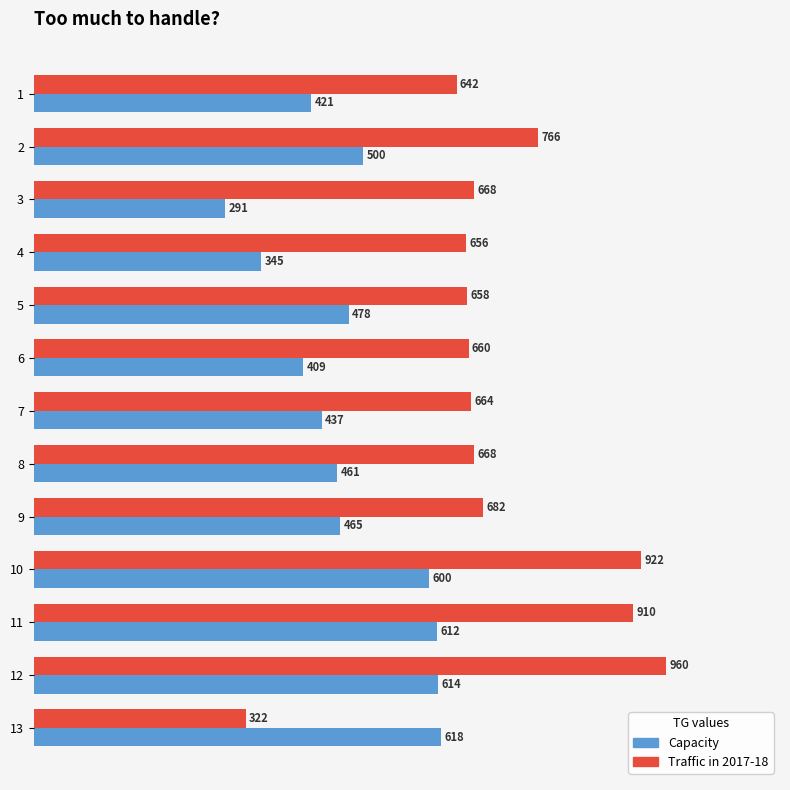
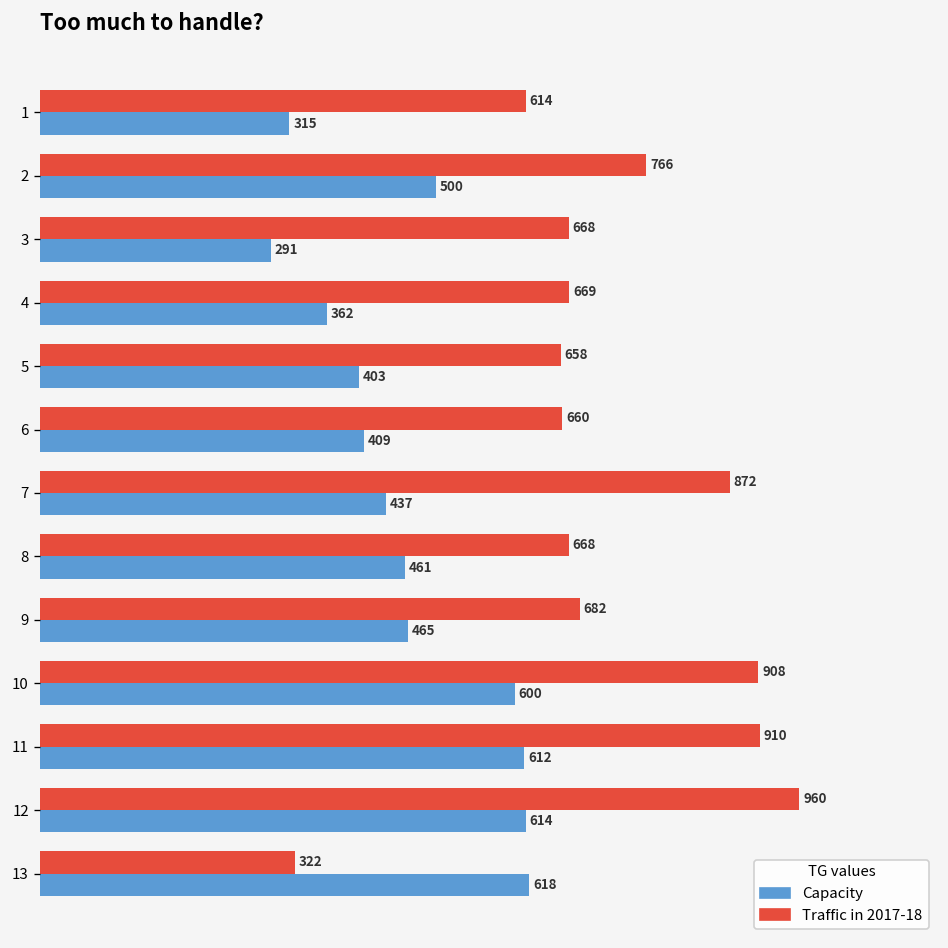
Traffic in 2017-18, 1: 642 -> 614
Capacity, 1: 421 -> 315
Traffic in 2017-18, 4: 656 -> 669
Capacity, 4: 345 -> 362
Capacity, 5: 478 -> 403
Traffic in 2017-18, 7: 664 -> 872
Traffic in 2017-18, 10: 922 -> 908
